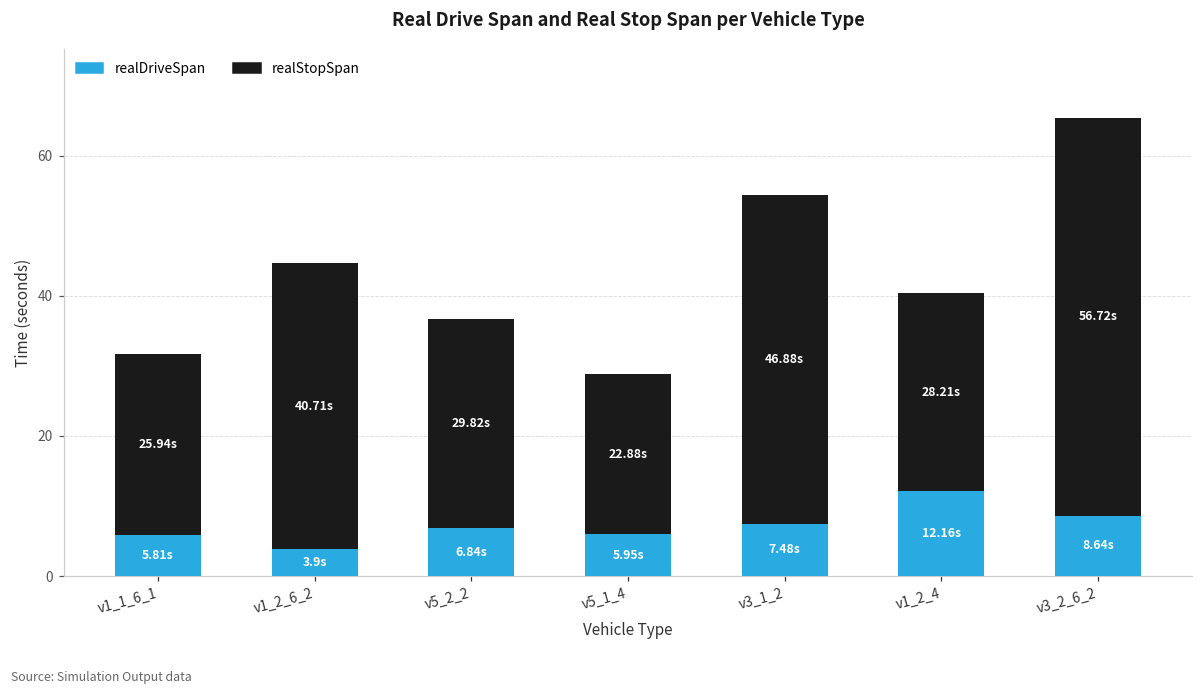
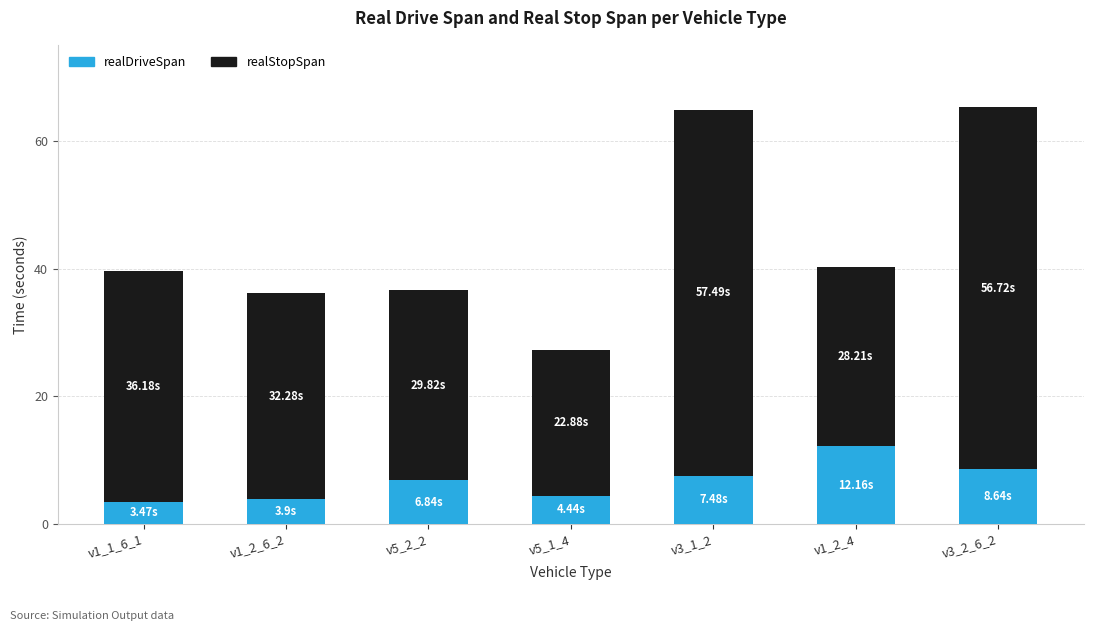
realDriveSpan, v1_1_6_1: 5.81s -> 3.47s
realStopSpan, v1_1_6_1: 25.94s -> 36.18s
realStopSpan, v1_2_6_2: 40.71s -> 32.28s
realDriveSpan, v5_1_4: 5.95s -> 4.44s
realStopSpan, v3_1_2: 46.88s -> 57.49s
